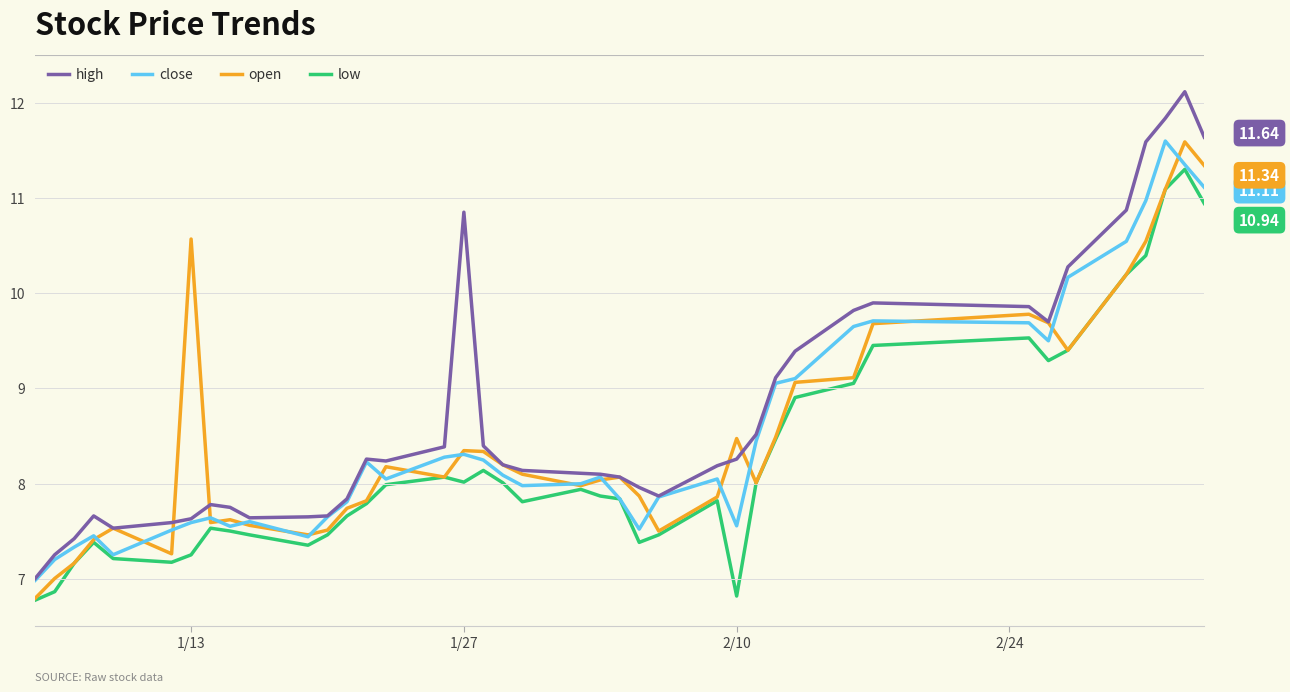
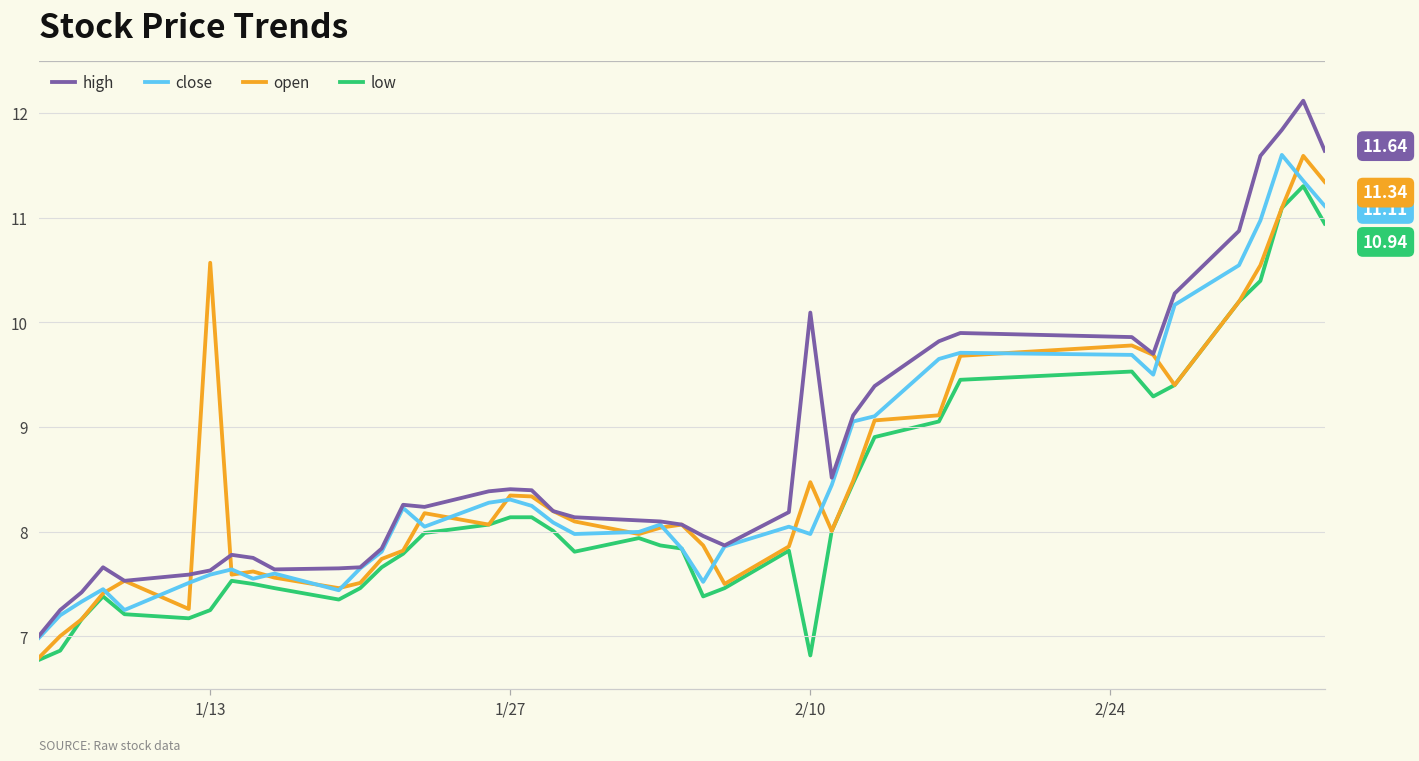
high, 1/27: 10.9 -> 8.4
low, 1/27: 8.0 -> 8.1
high, 2/10: 8.3 -> 10.1
close, 2/10: 7.6 -> 8.0
